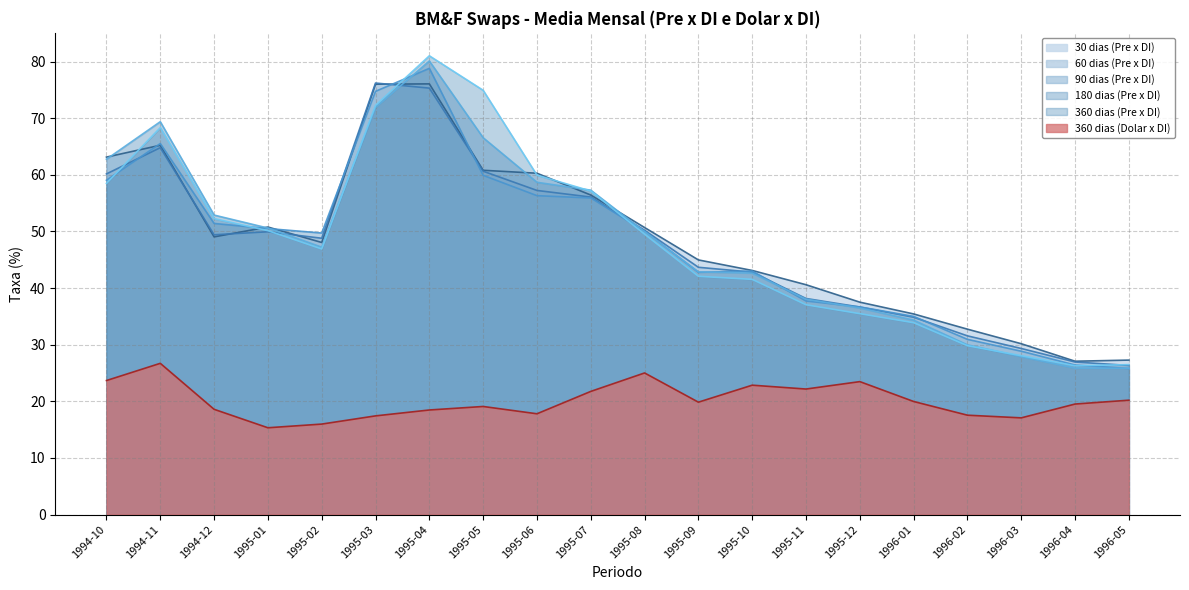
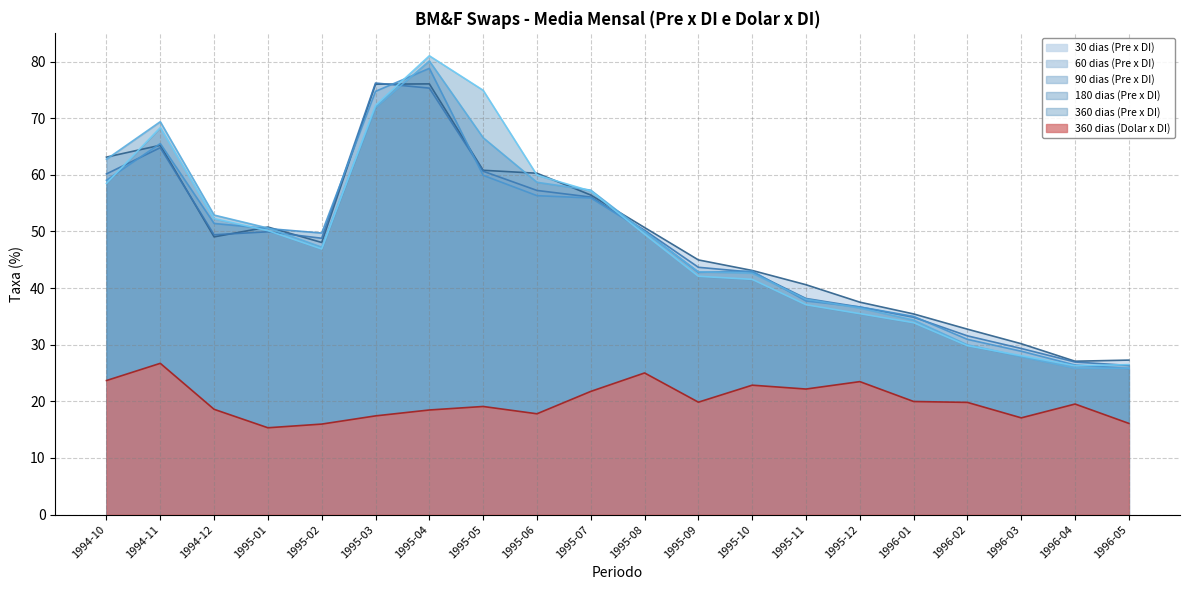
360 dias (Dolar x DI), 1996-02: 18 -> 20
360 dias (Dolar x DI), 1996-05: 20 -> 16
